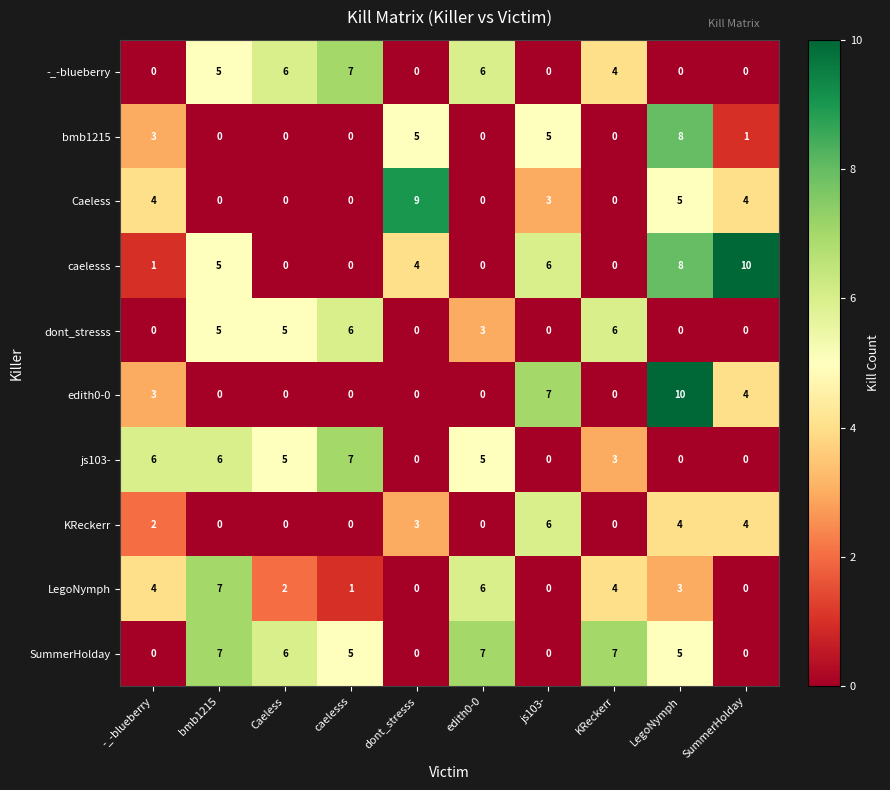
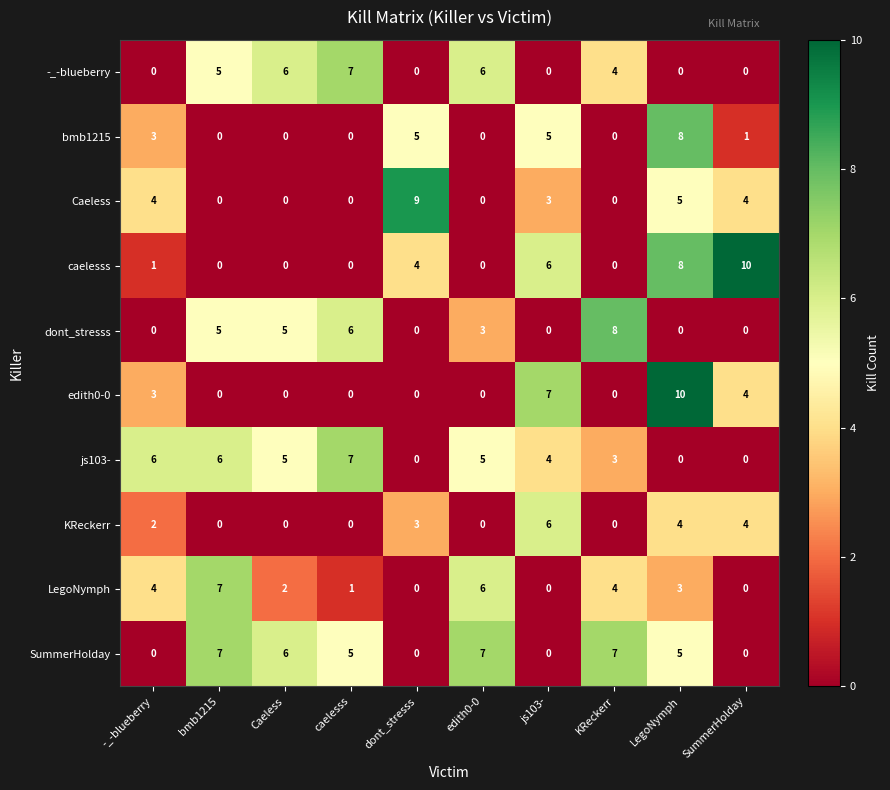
caelesss, bmb1215: 5 -> 0
dont_stresss, KReckerr: 6 -> 8
js103-, js103-: 0 -> 4
